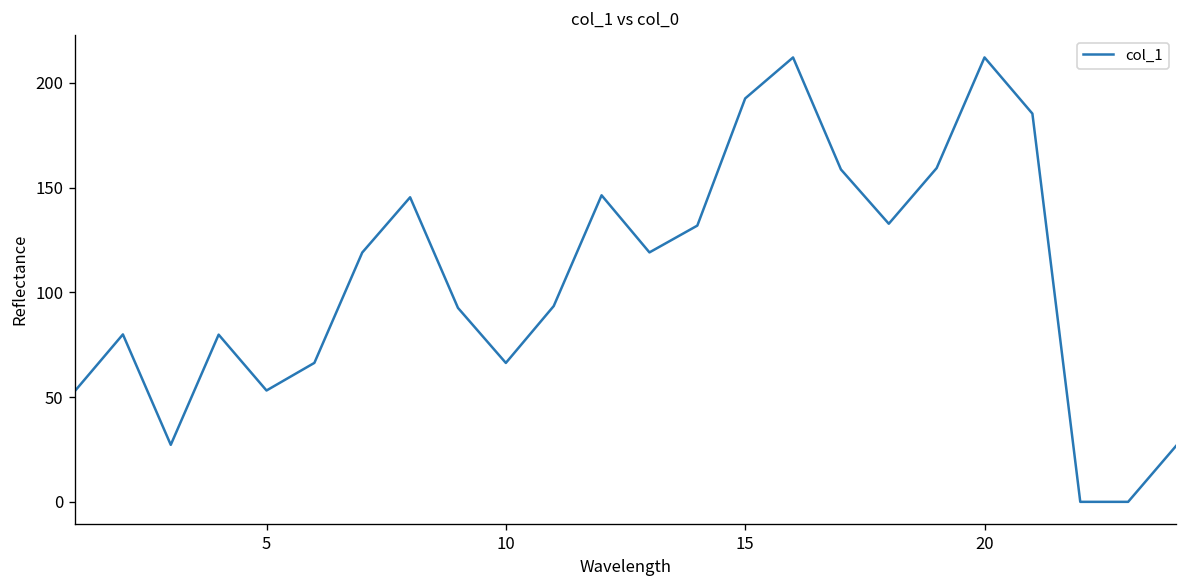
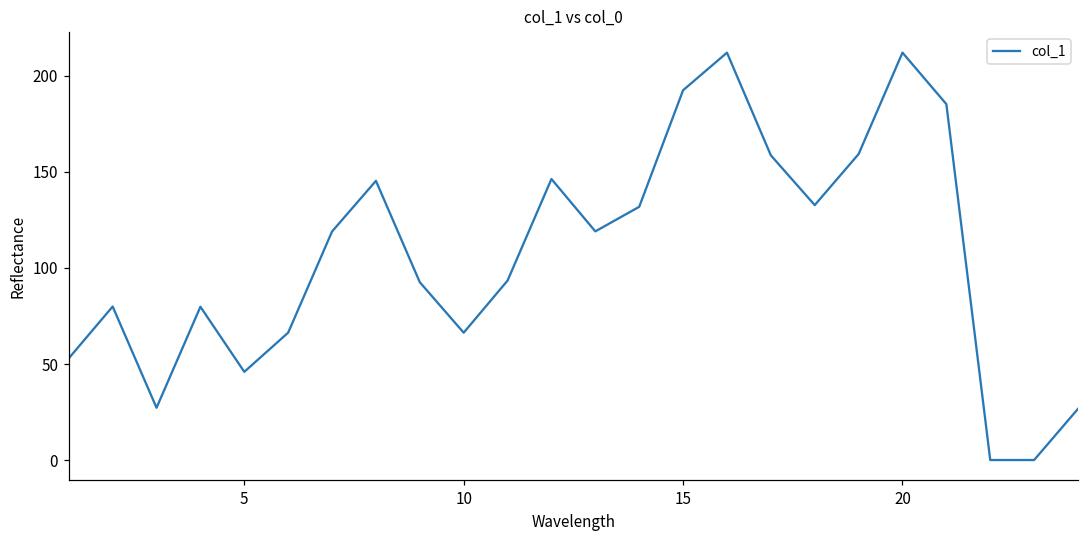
5: 53 -> 46
